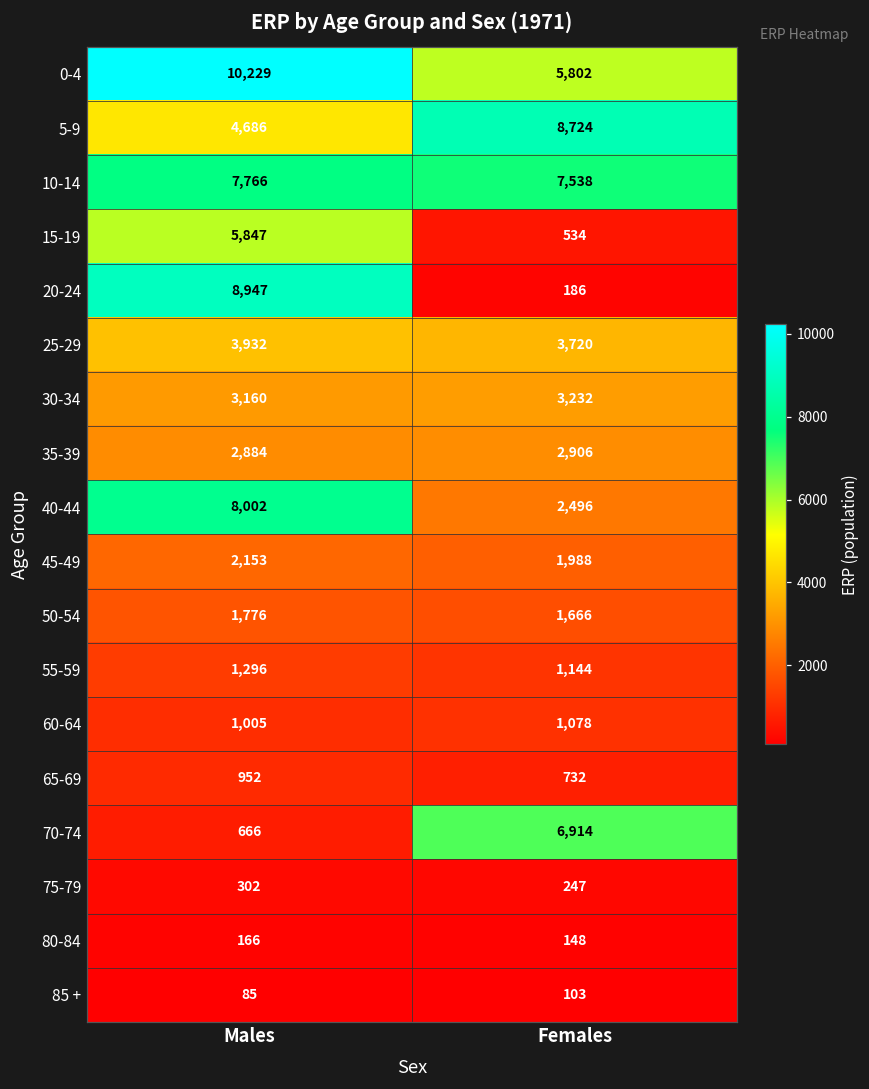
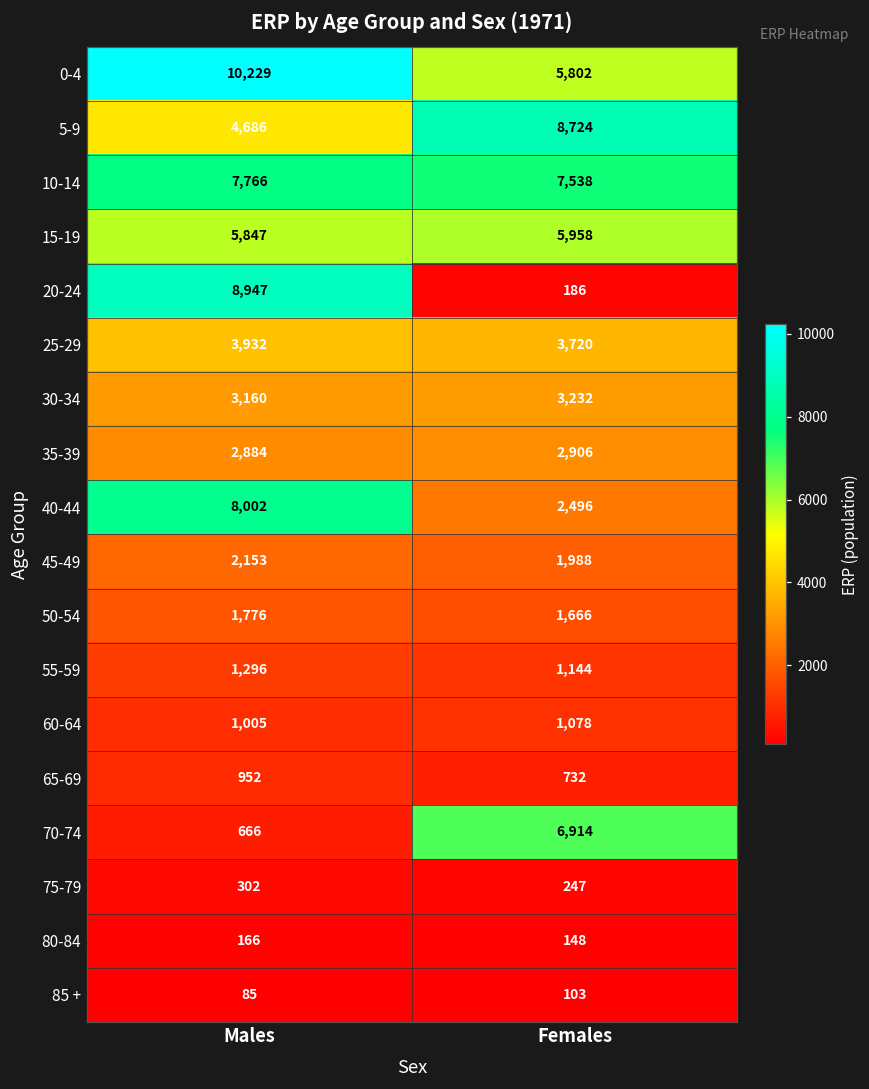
15-19, Females: 534 -> 5,958
